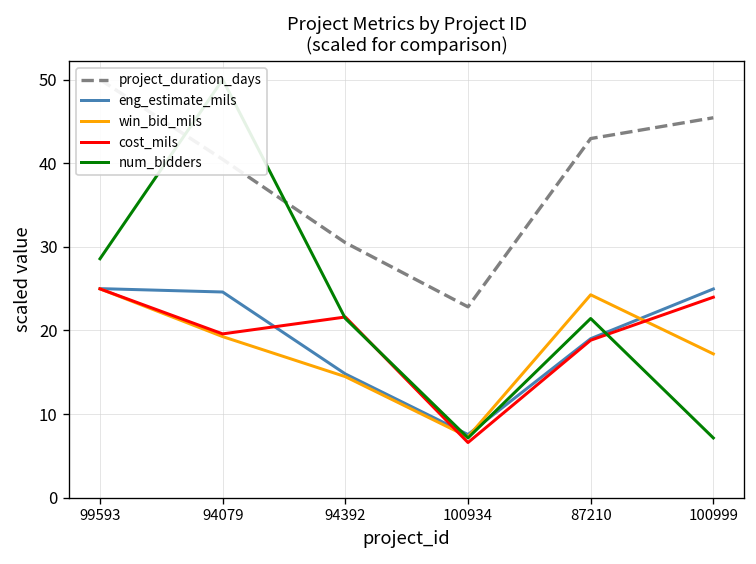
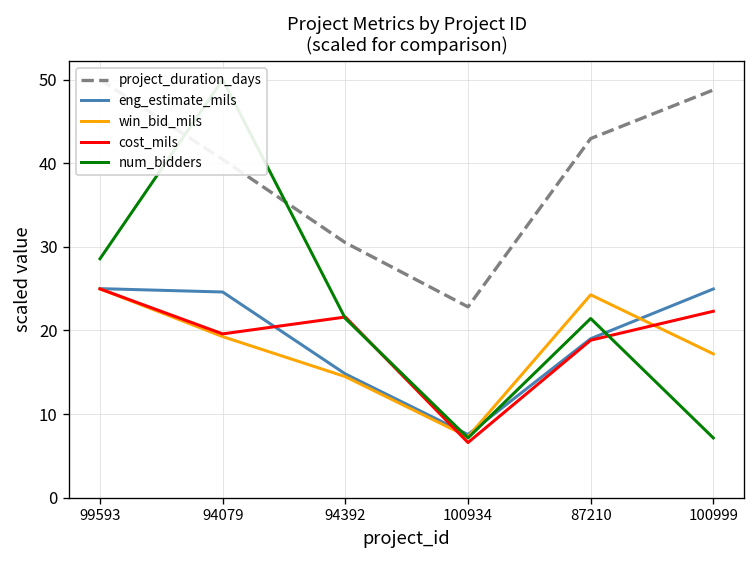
project_duration_days, 100999: 45 -> 49
cost_mils, 100999: 24 -> 22
